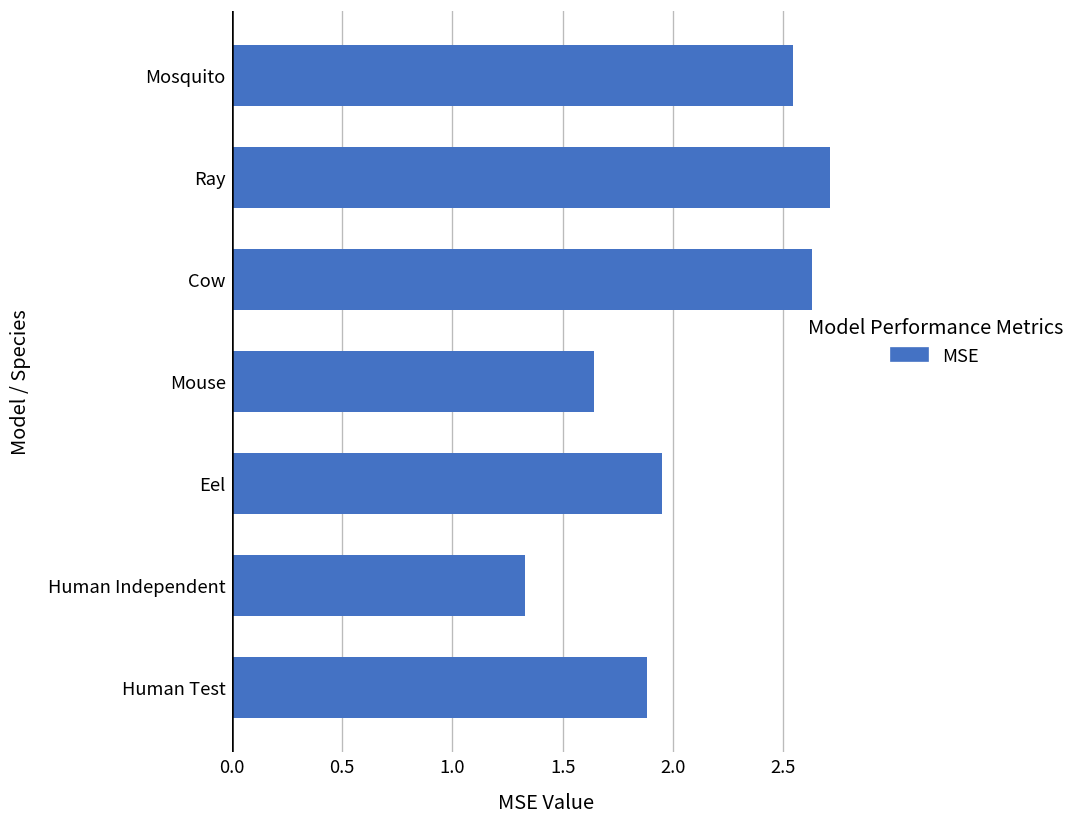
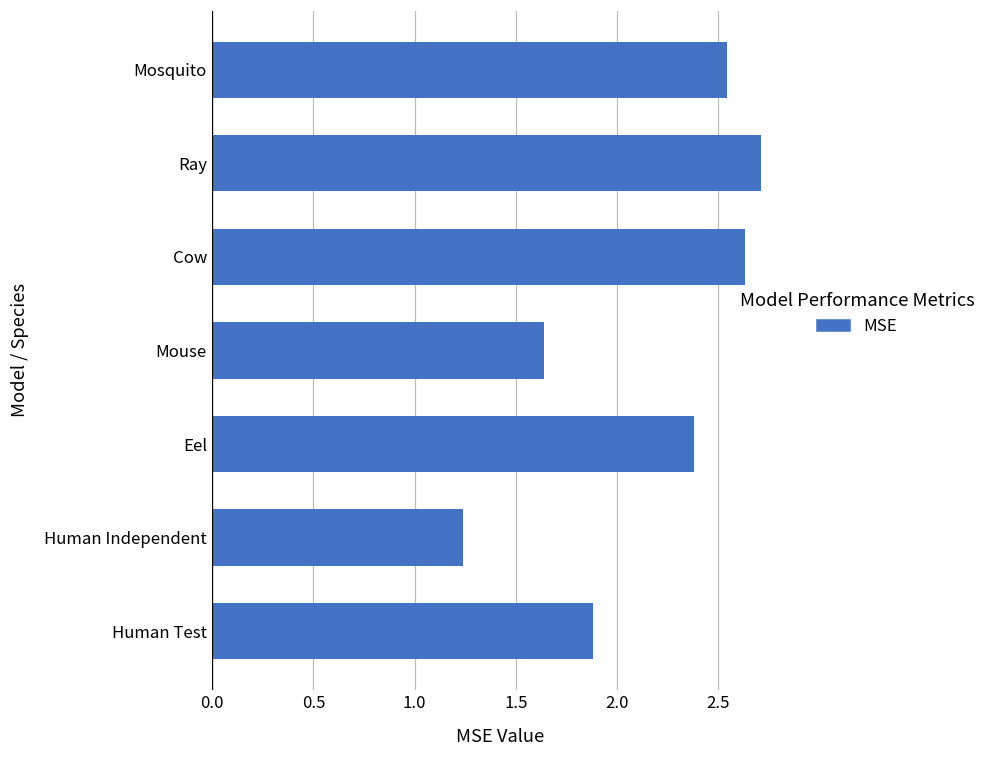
Eel: 1.95 -> 2.38
Human Independent: 1.33 -> 1.24
